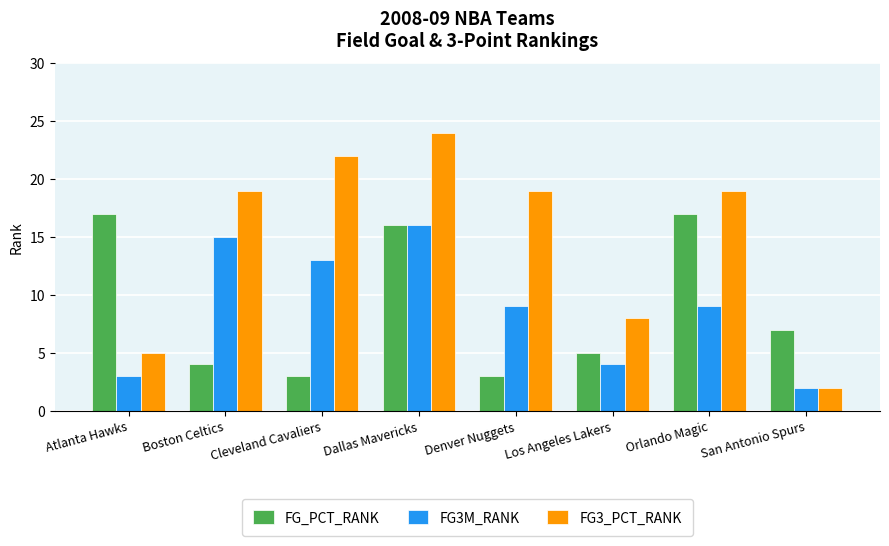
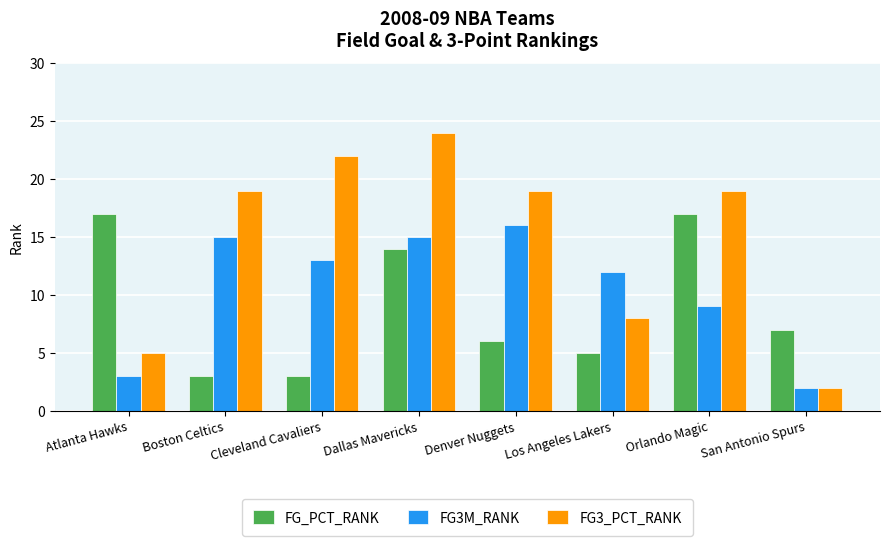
FG_PCT_RANK, Boston Celtics: 4 -> 3
FG_PCT_RANK, Dallas Mavericks: 16 -> 14
FG3M_RANK, Dallas Mavericks: 16 -> 15
FG_PCT_RANK, Denver Nuggets: 3 -> 6
FG3M_RANK, Denver Nuggets: 9 -> 16
FG3M_RANK, Los Angeles Lakers: 4 -> 12
